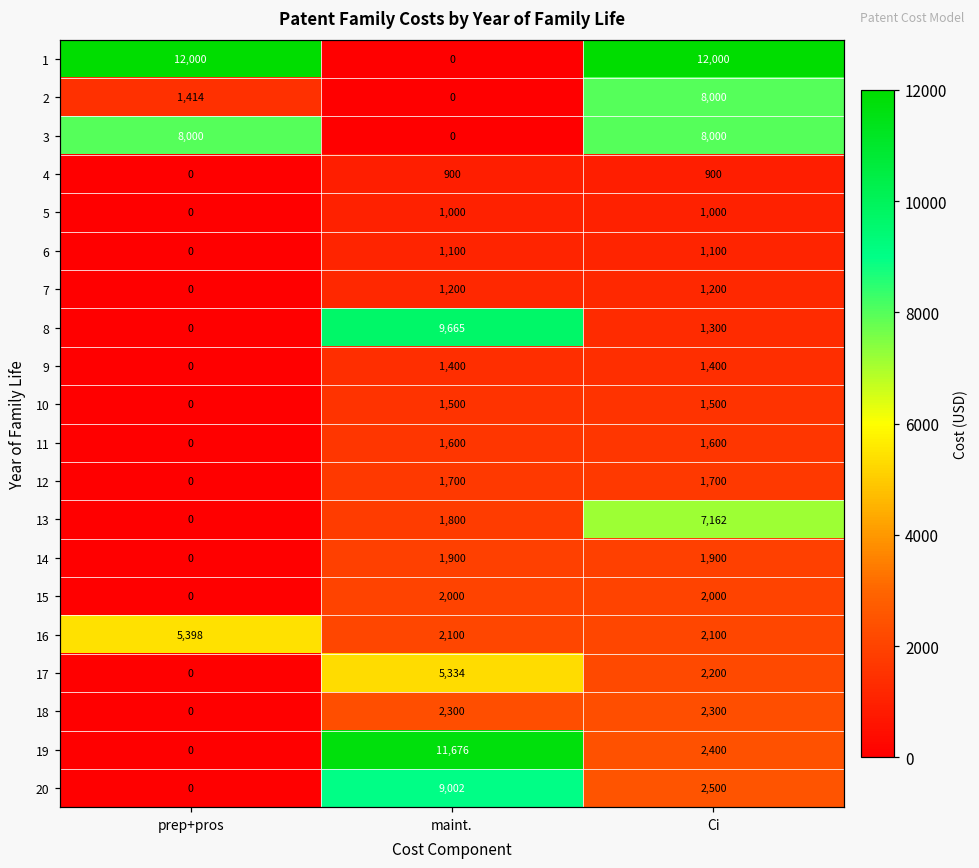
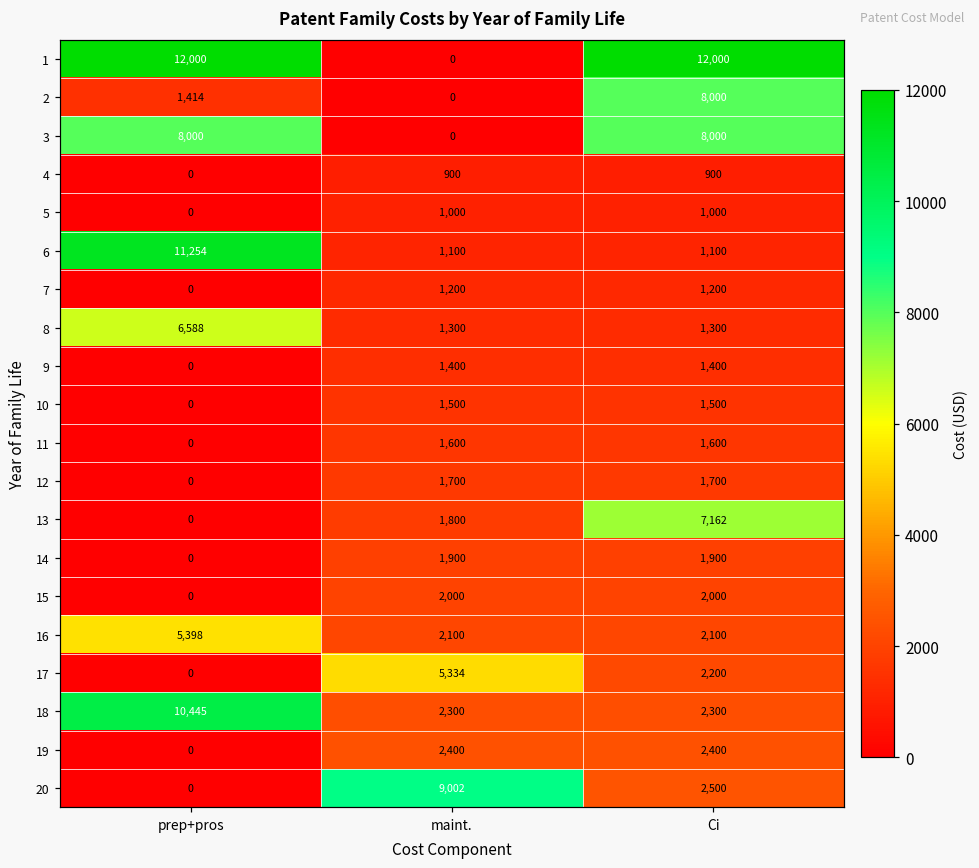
6, prep+pros: 0 -> 11,254
8, prep+pros: 0 -> 6,588
8, maint.: 9,665 -> 1,300
18, prep+pros: 0 -> 10,445
19, maint.: 11,676 -> 2,400
